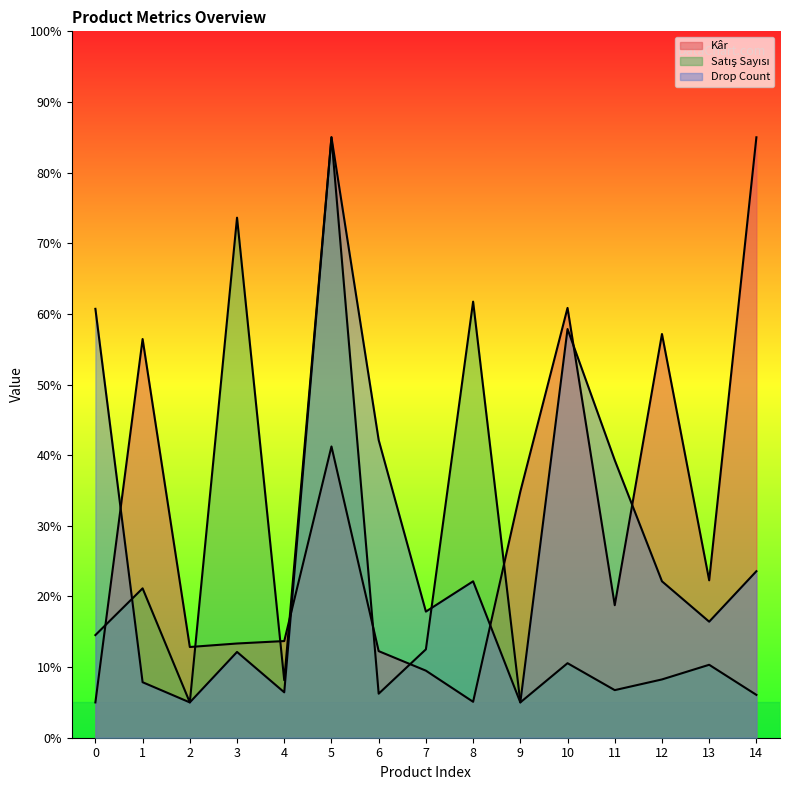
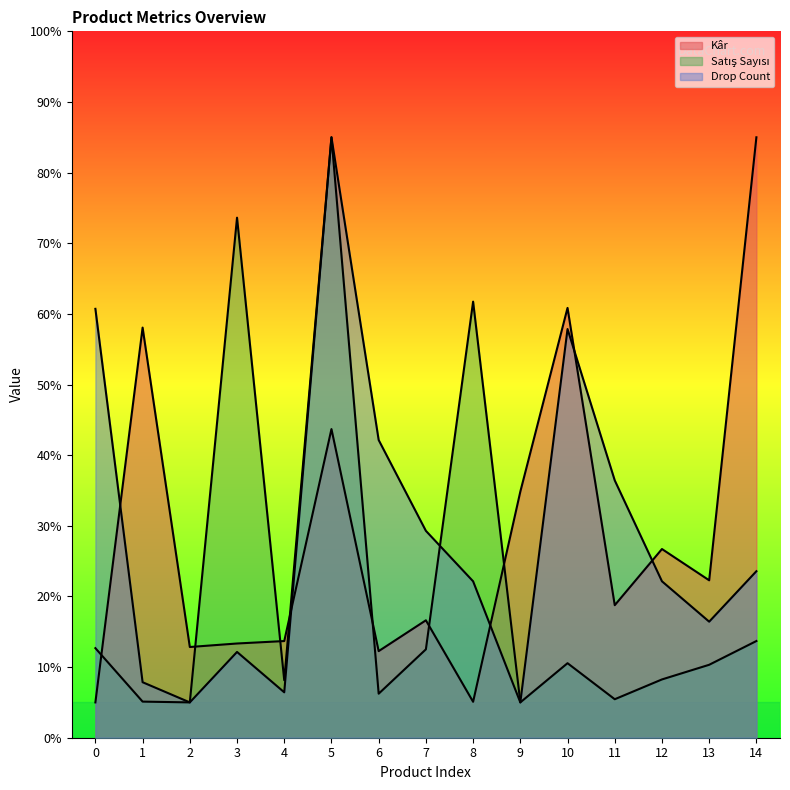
Satış Sayısı, 0: 15% -> 13%
Kâr, 1: 56% -> 58%
Satış Sayısı, 1: 21% -> 5%
Kâr, 5: 41% -> 44%
Kâr, 7: 9% -> 17%
Drop Count, 7: 18% -> 29%
Satış Sayısı, 11: 7% -> 5%
Drop Count, 11: 39% -> 36%
Kâr, 12: 57% -> 27%
Satış Sayısı, 14: 6% -> 14%
